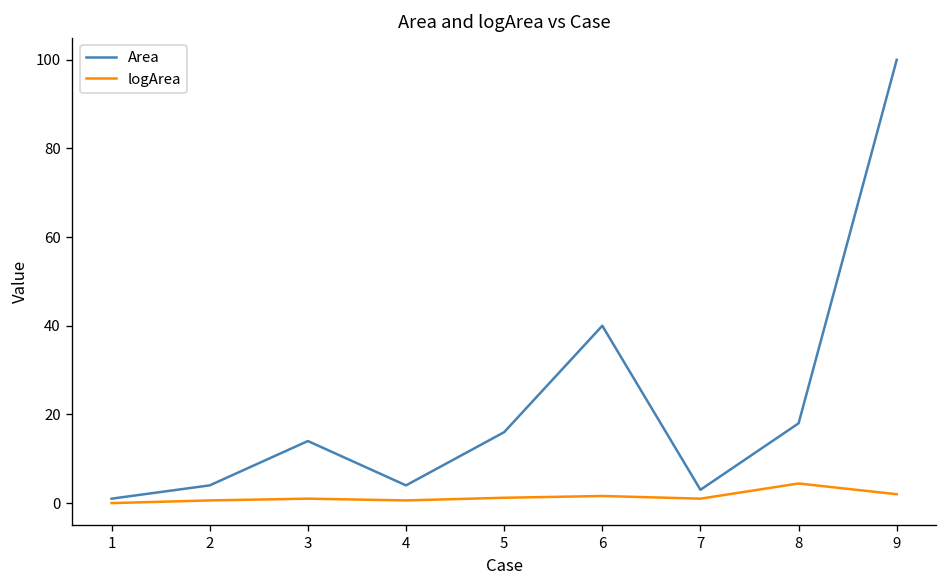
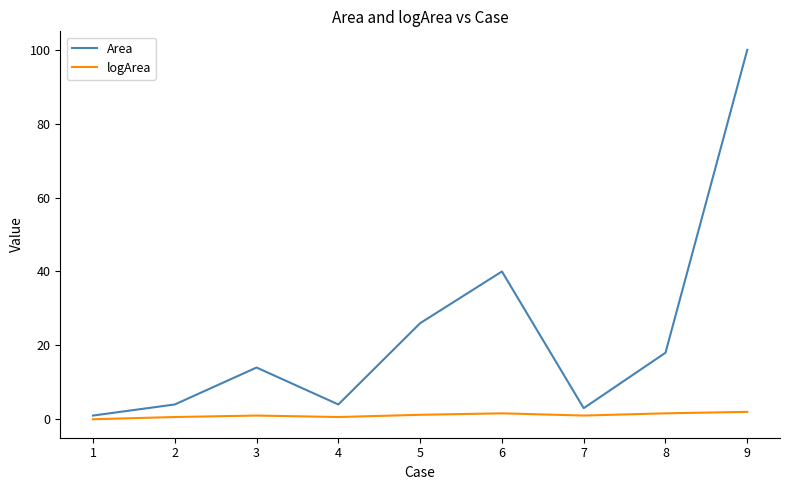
Area, 5: 16 -> 26
logArea, 8: 4 -> 2
